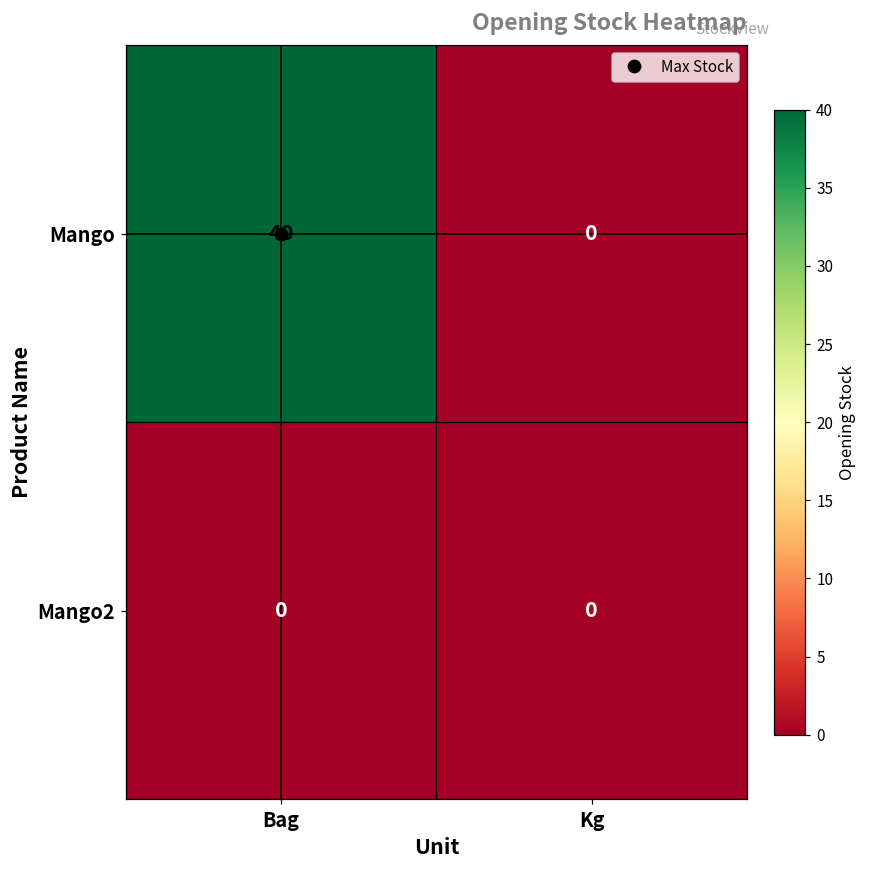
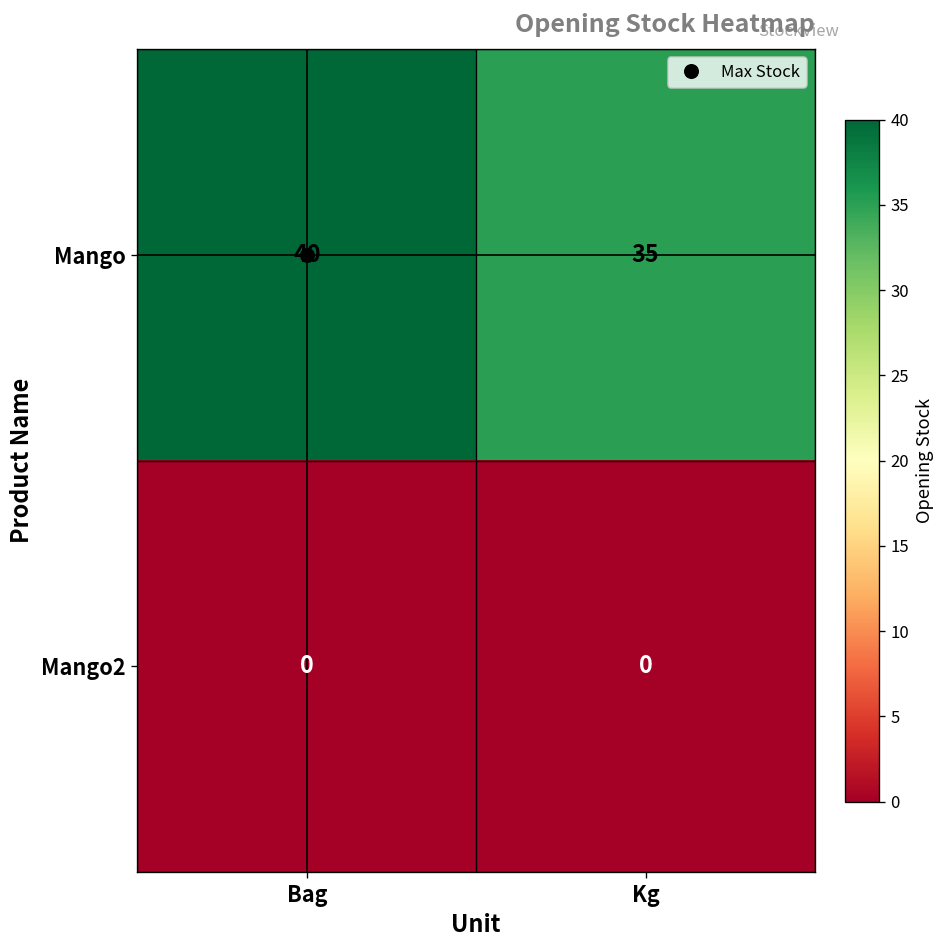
Mango, Kg: 0 -> 35
